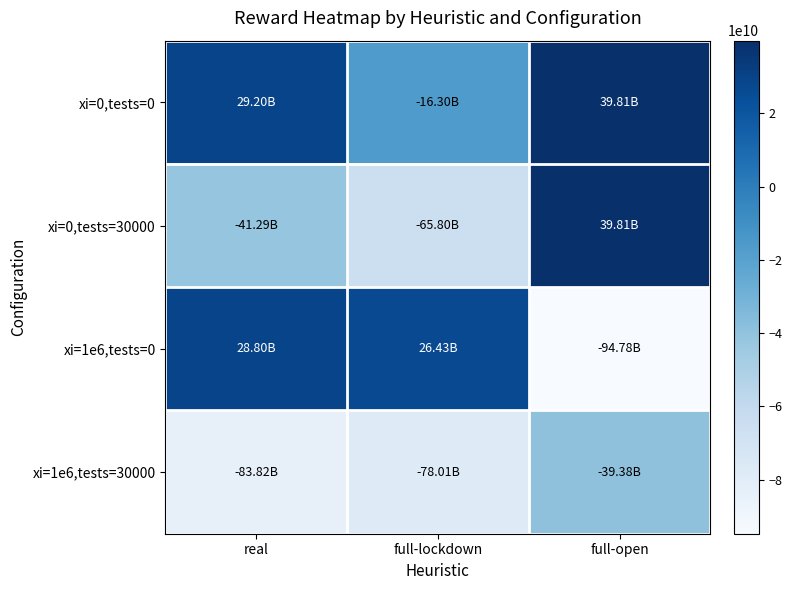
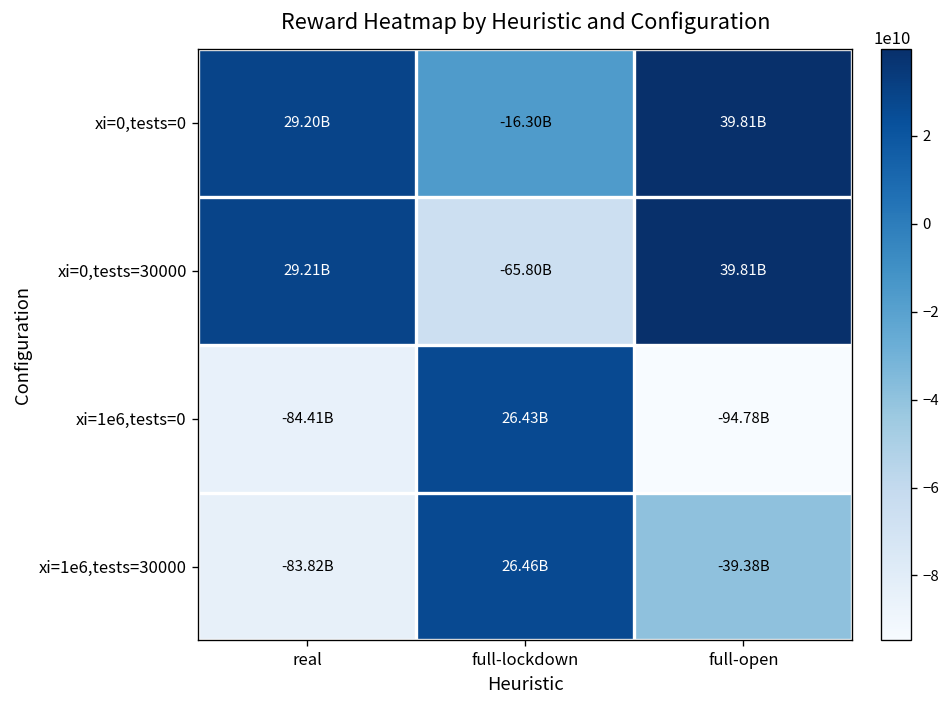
xi=0,tests=30000, real: -41.29B -> 29.21B
xi=1e6,tests=0, real: 28.80B -> -84.41B
xi=1e6,tests=30000, full-lockdown: -78.01B -> 26.46B
